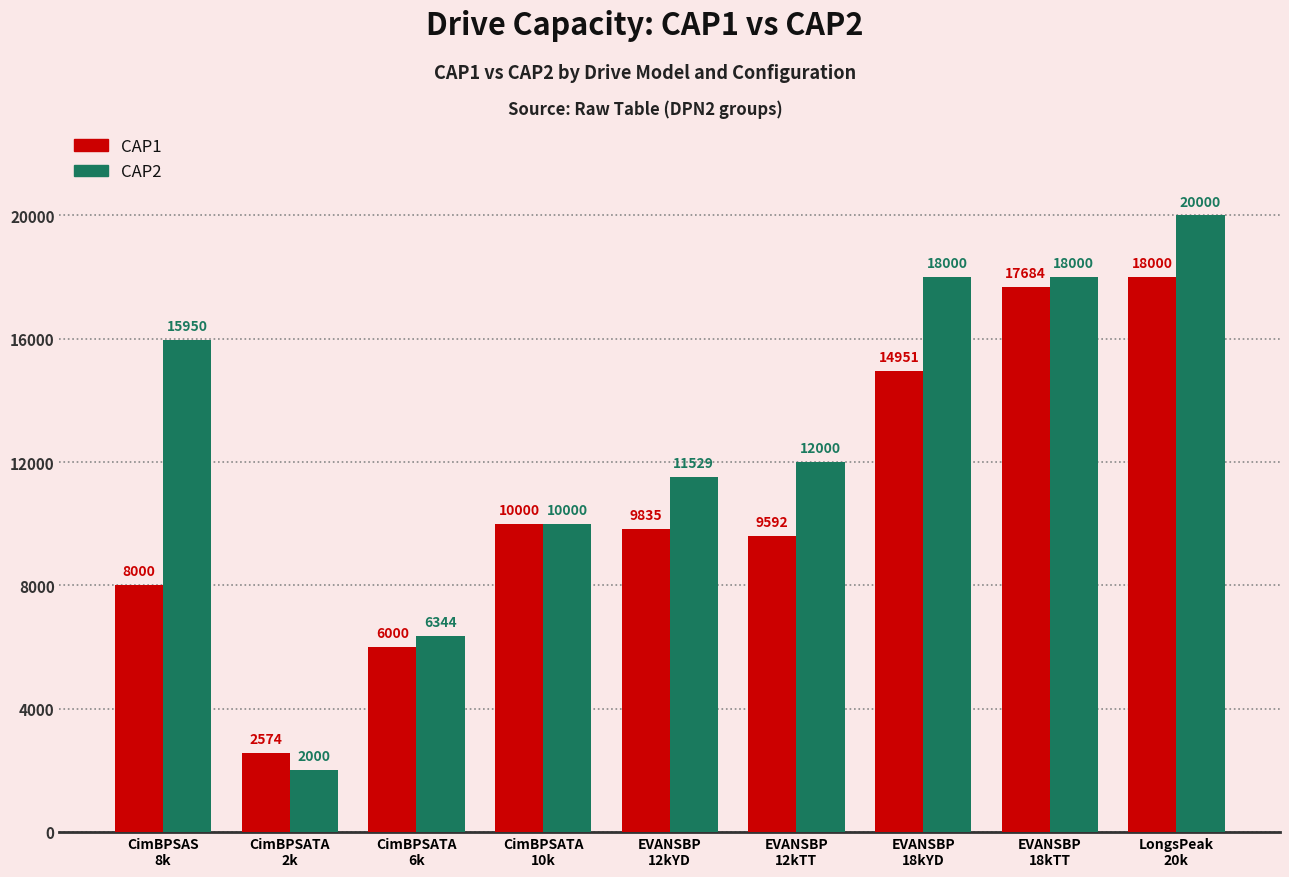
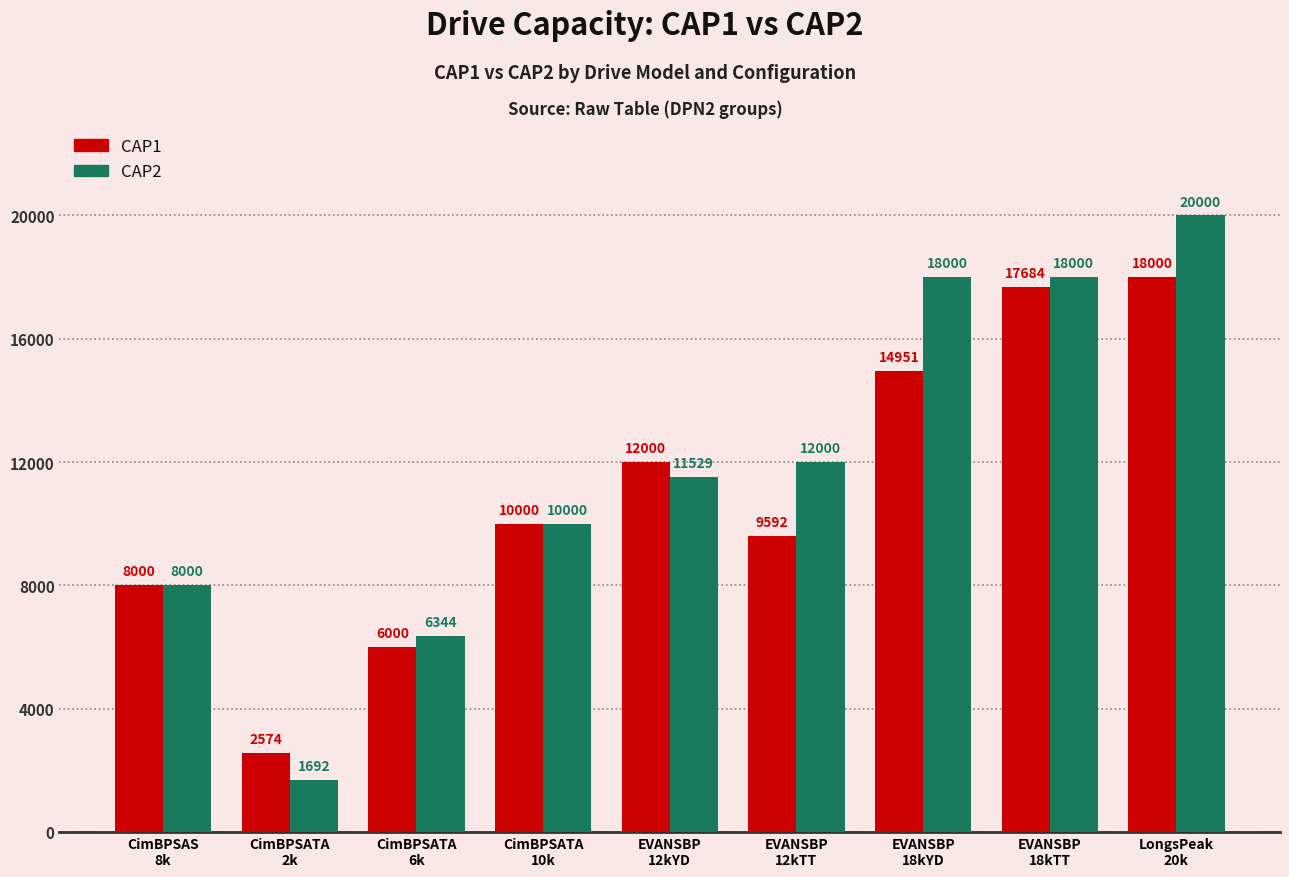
CAP2, CimBPSAS 8k: 15950 -> 8000
CAP2, CimBPSATA 2k: 2000 -> 1692
CAP1, EVANSBP 12kYD: 9835 -> 12000
